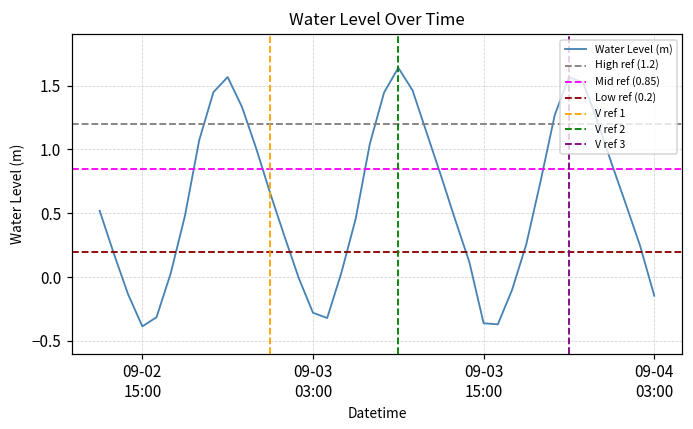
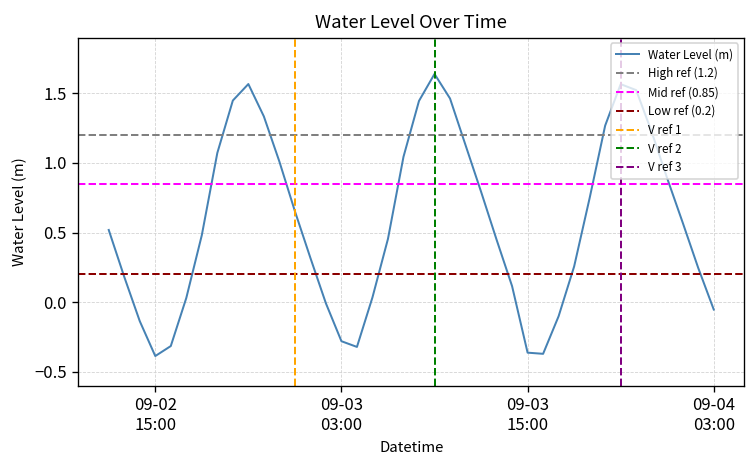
09-04 03:00: -0.15 -> -0.05
